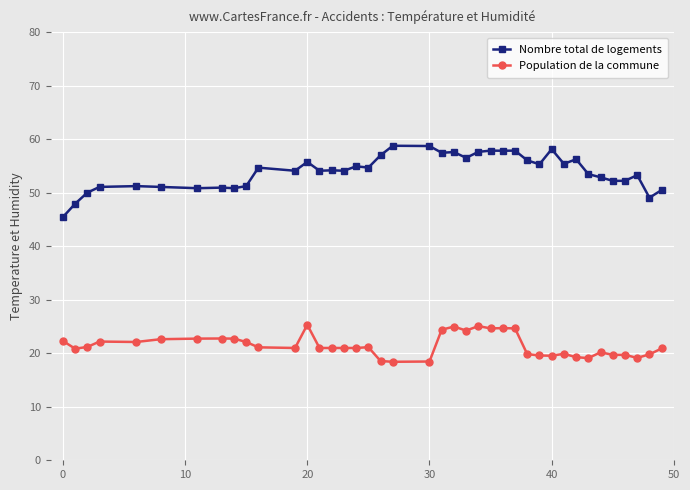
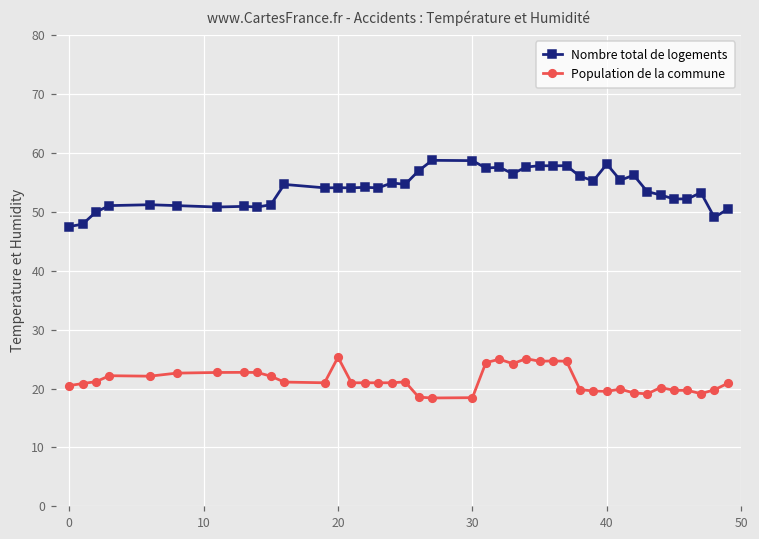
Nombre total de logements, 0: 45 -> 48
Population de la commune, 0: 22 -> 21
Nombre total de logements, 20: 56 -> 54
